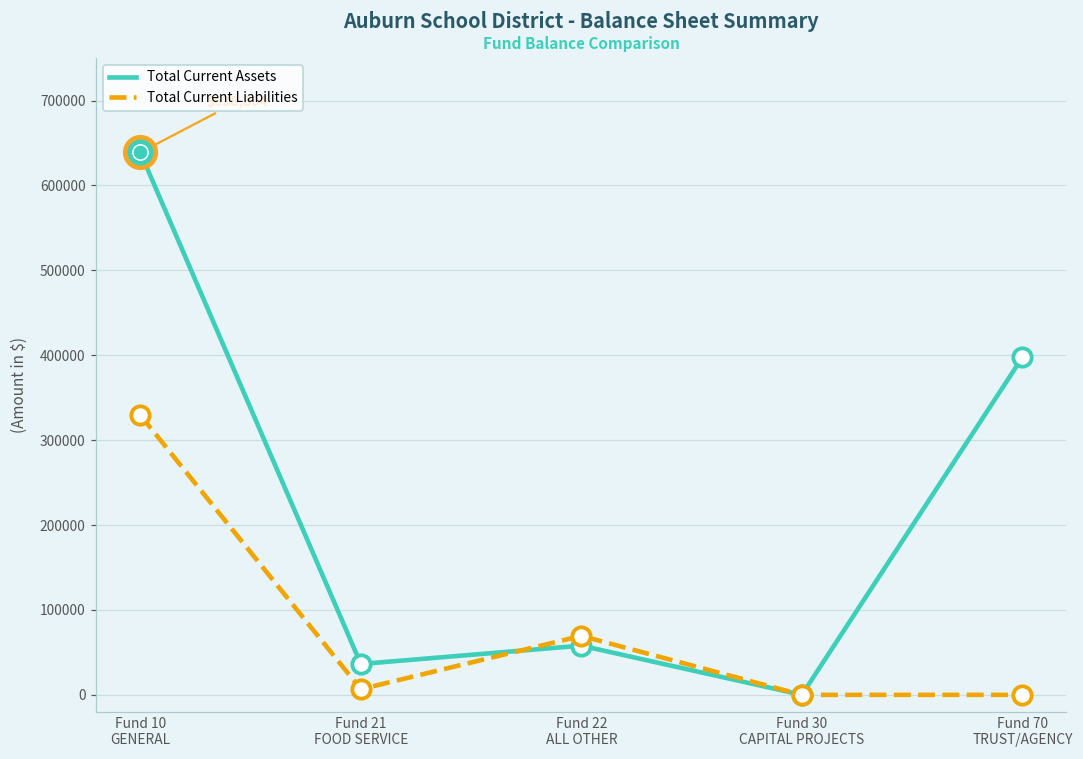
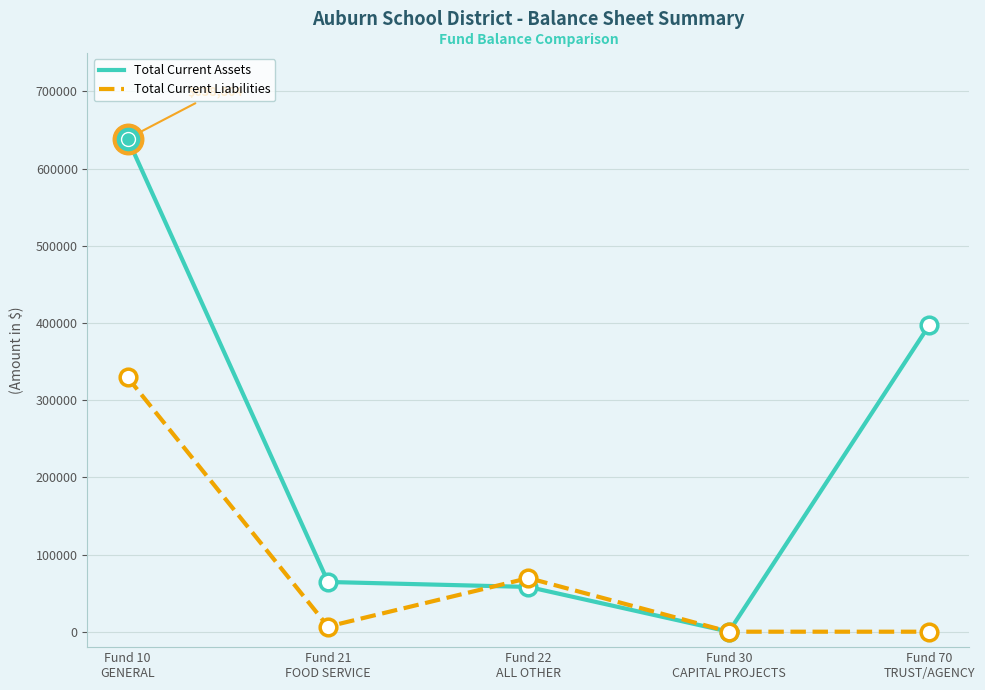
Total Current Assets, Fund 21 FOOD SERVICE: 40000 -> 60000
